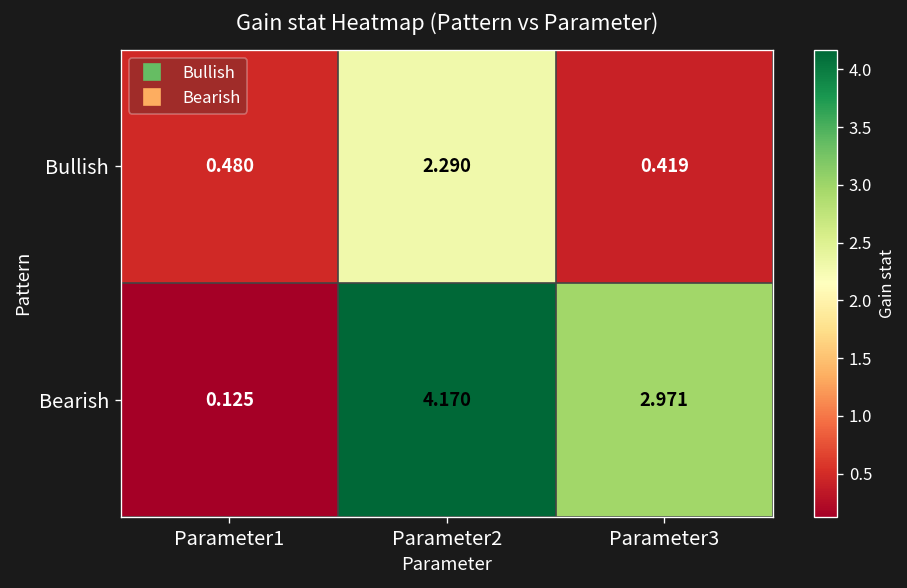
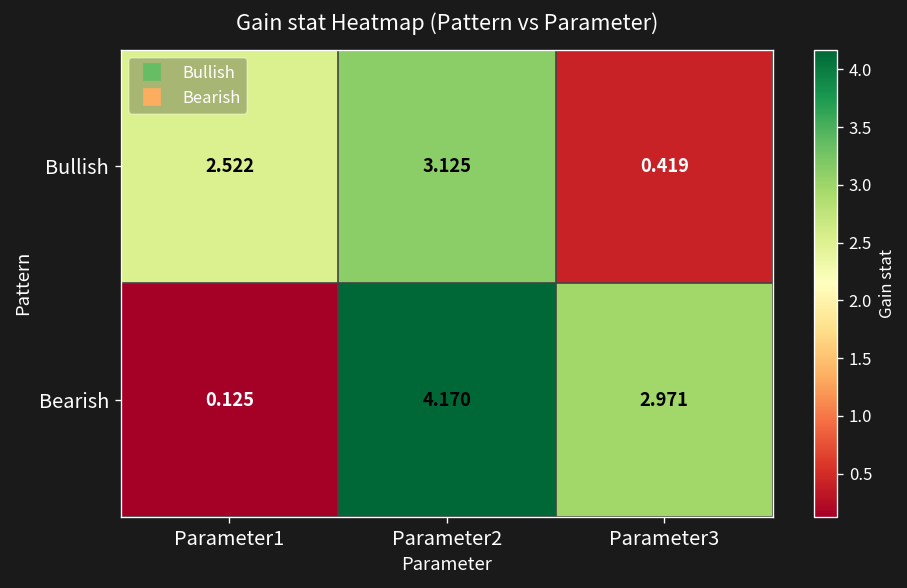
Bullish, Parameter1: 0.480 -> 2.522
Bullish, Parameter2: 2.290 -> 3.125
